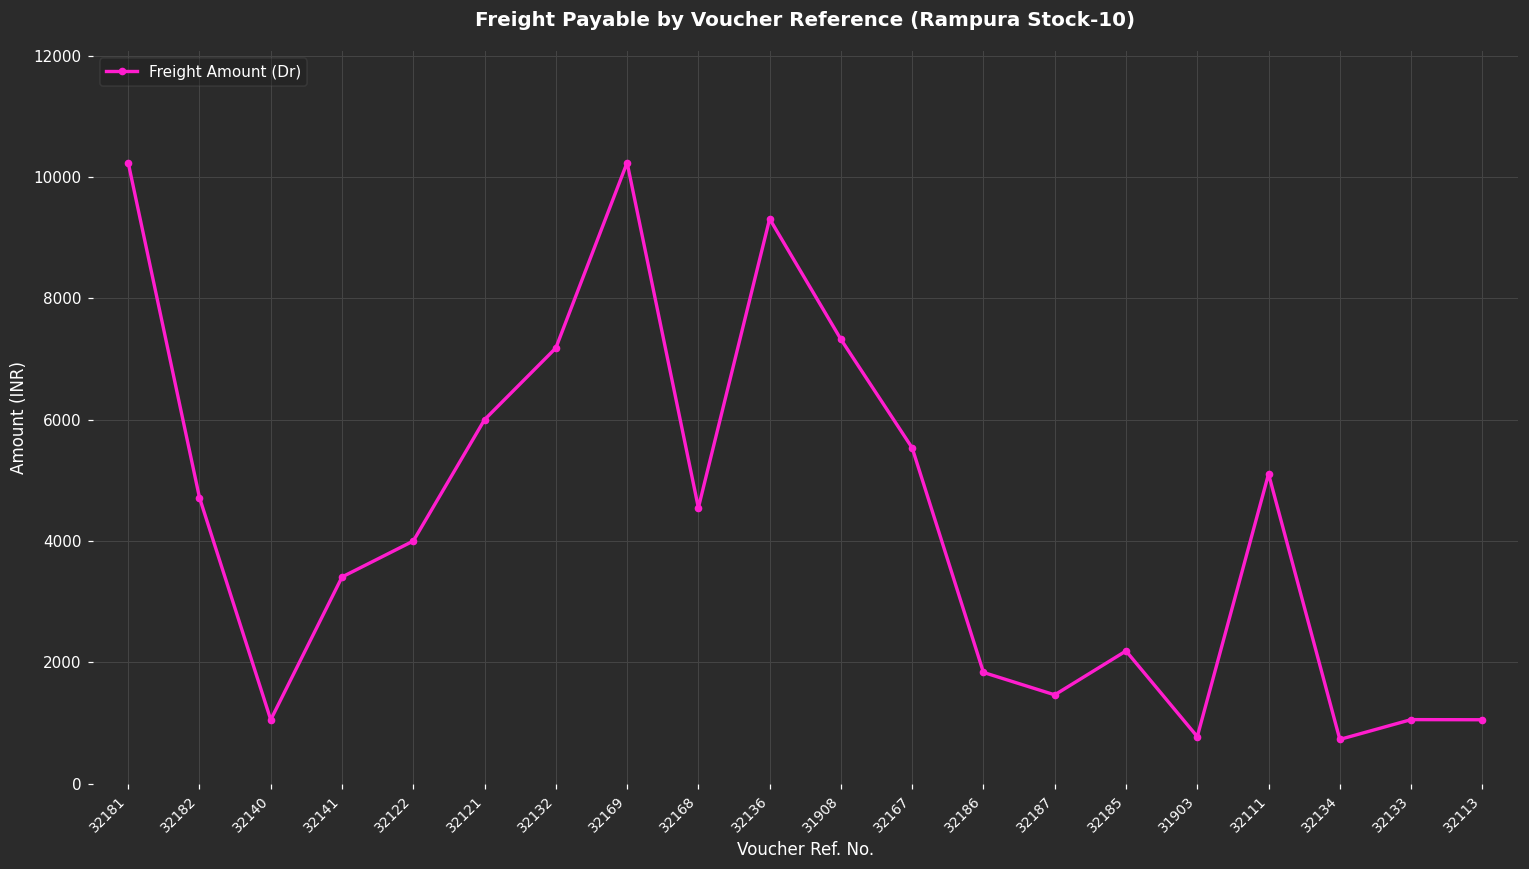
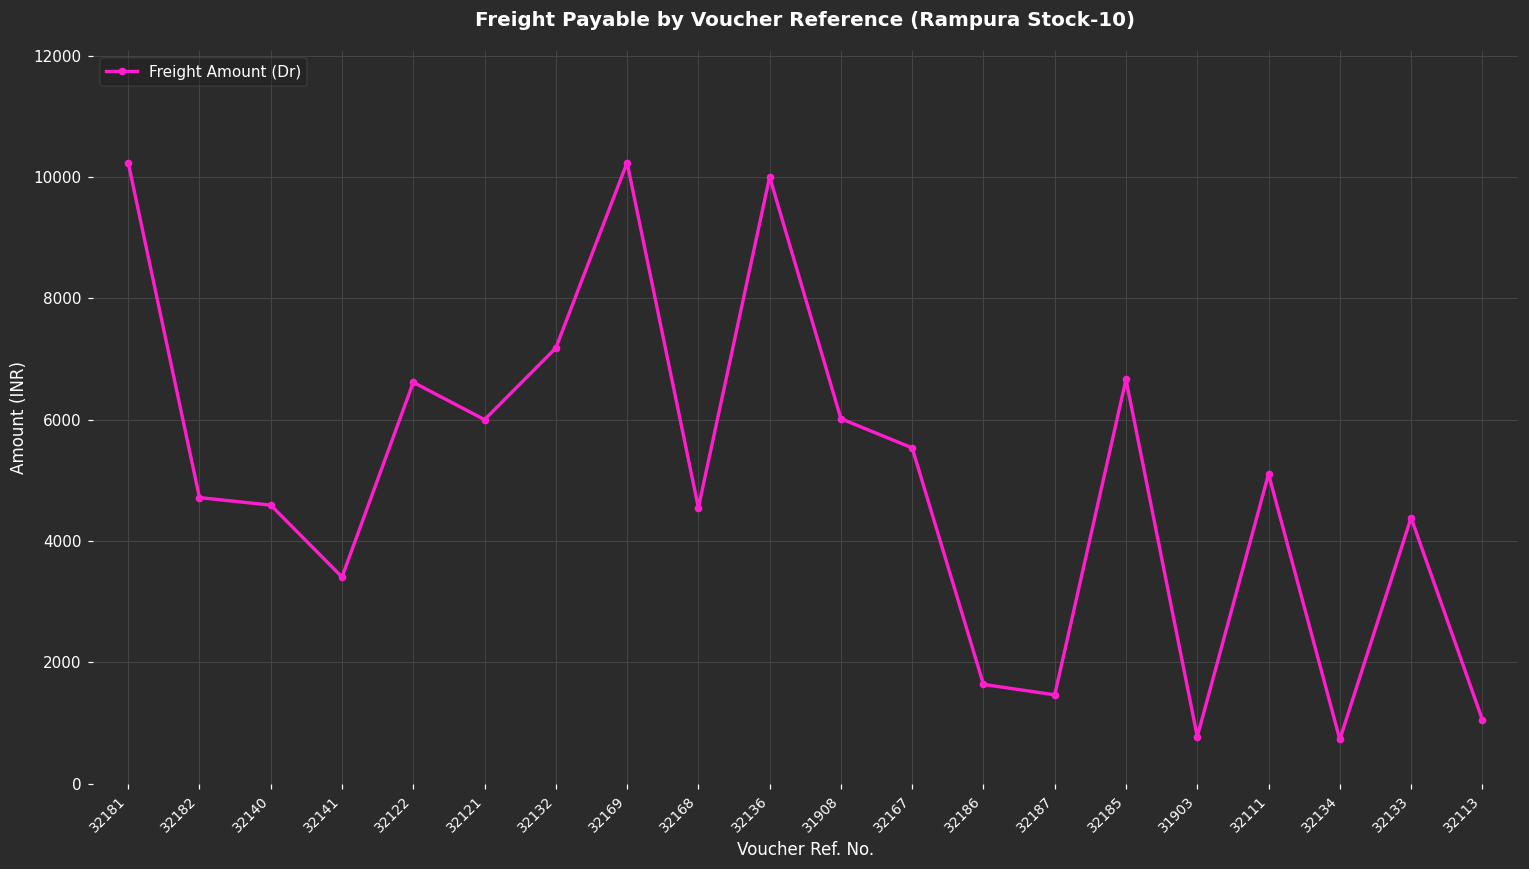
32140: 1100 -> 4600
32122: 4000 -> 6600
32136: 9300 -> 10000
31908: 7300 -> 6000
32186: 1800 -> 1600
32185: 2200 -> 6700
32133: 1100 -> 4400
